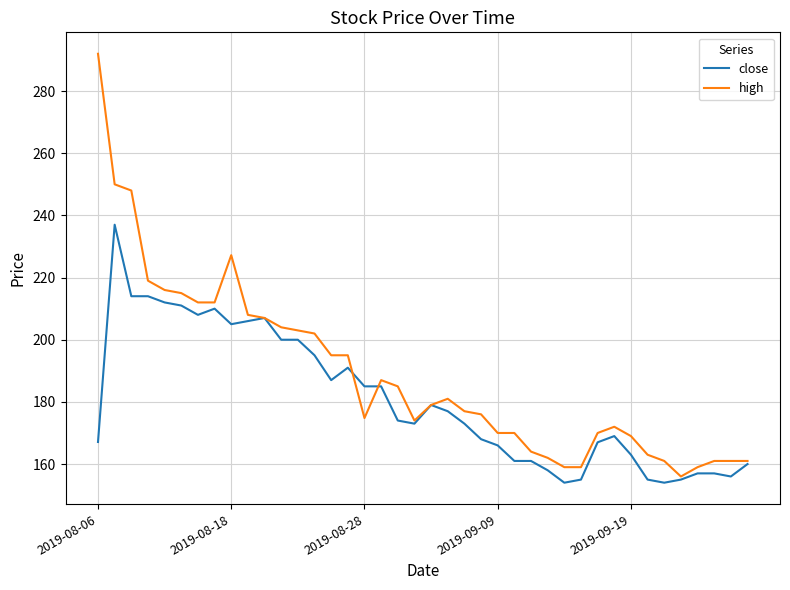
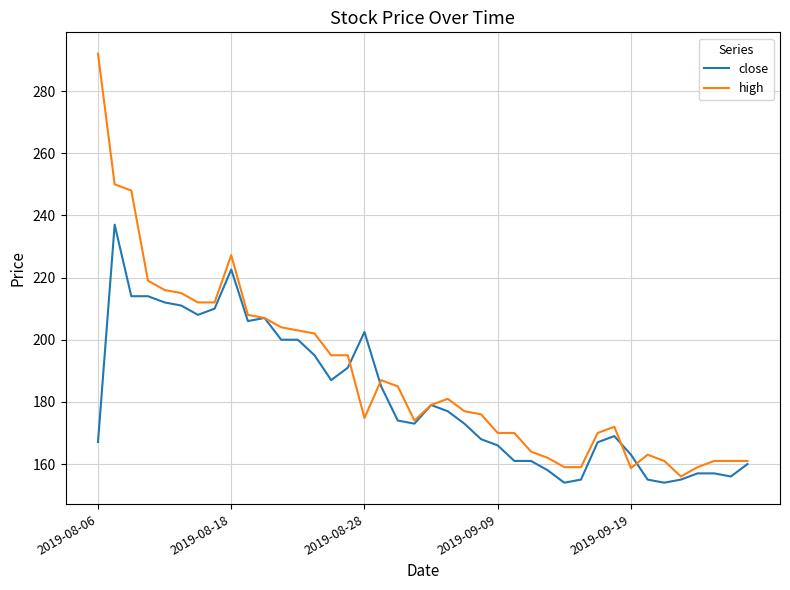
close, 2019-08-18: 205 -> 223
close, 2019-08-28: 185 -> 203
high, 2019-09-19: 169 -> 159
